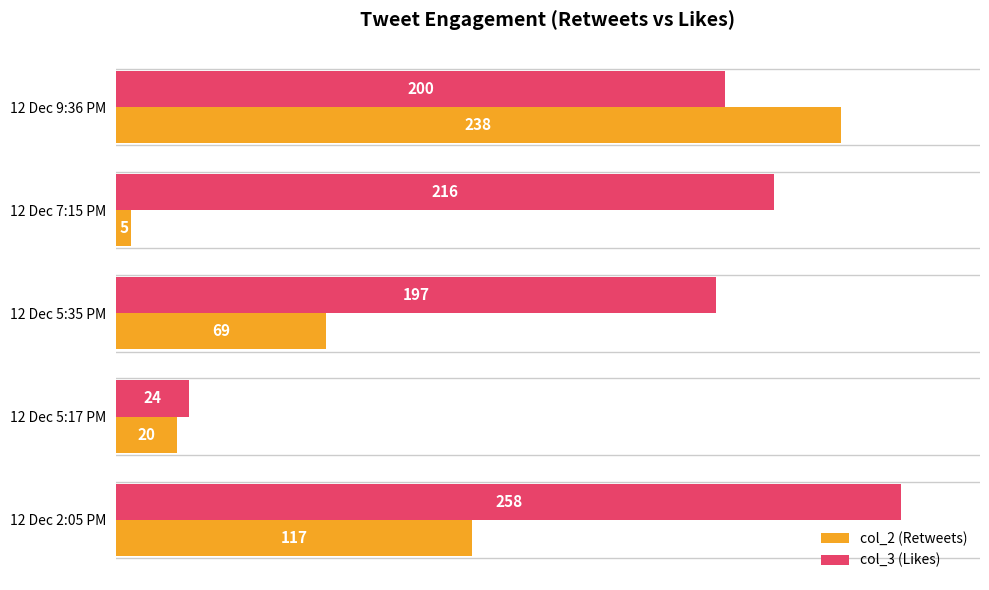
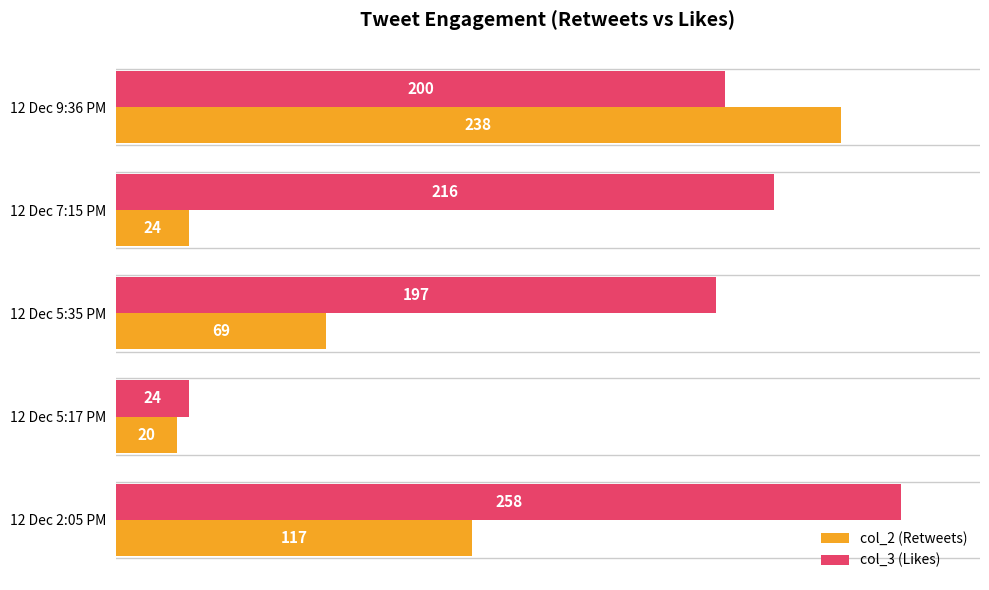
col_2 (Retweets), 12 Dec 7:15 PM: 5 -> 24
